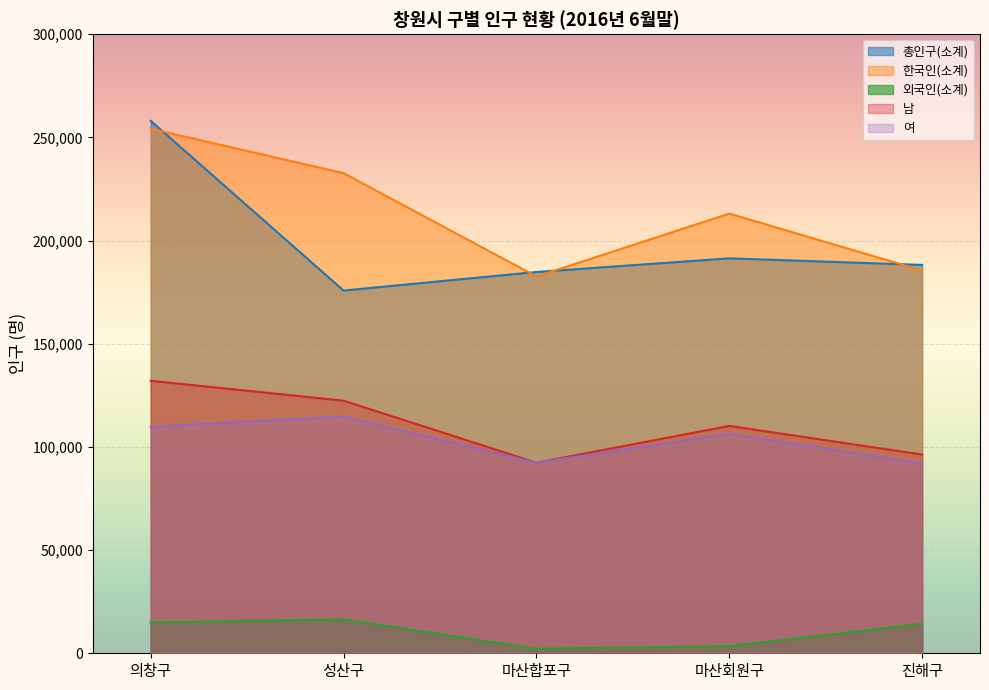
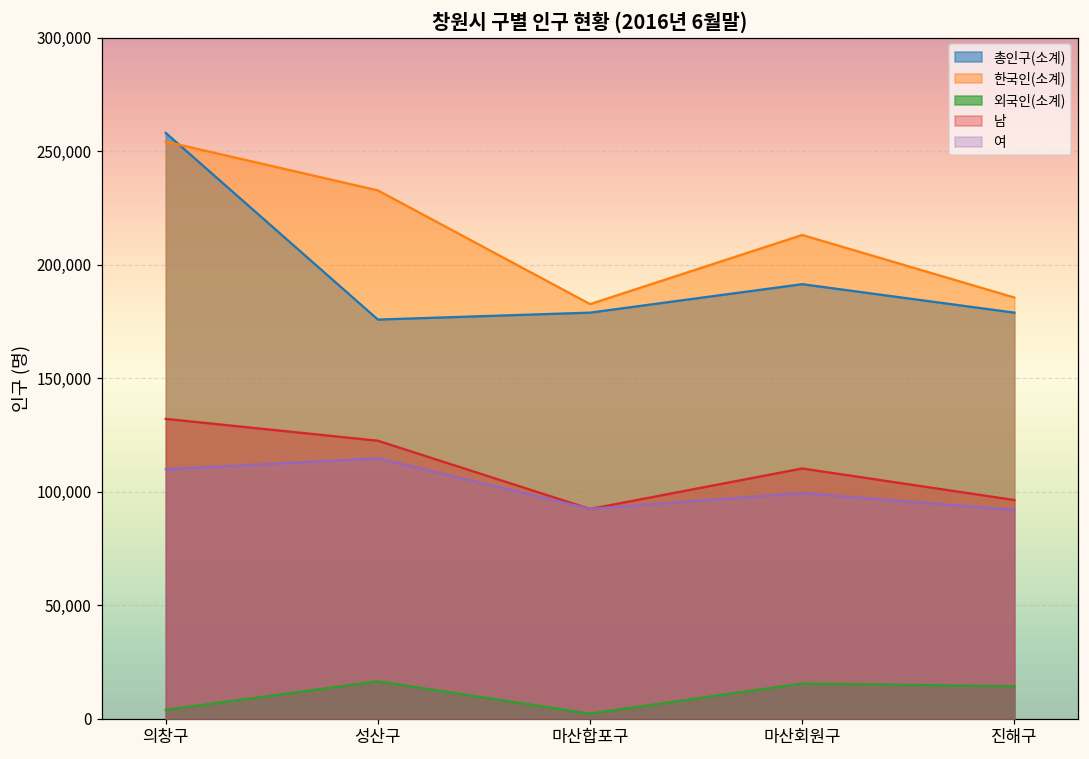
외국인(소계), 의창구: 15,000 -> 4,000
총인구(소계), 마산합포구: 185,000 -> 179,000
외국인(소계), 마산회원구: 3,000 -> 15,000
여, 마산회원구: 106,000 -> 99,000
총인구(소계), 진해구: 188,000 -> 179,000
